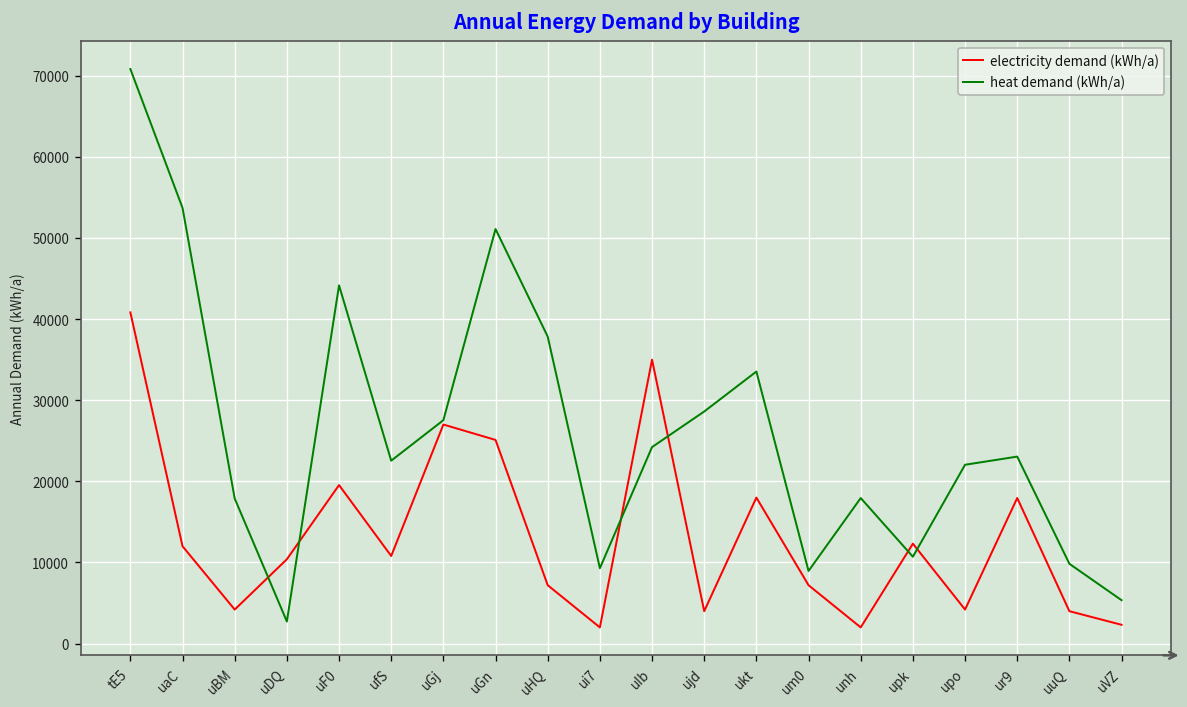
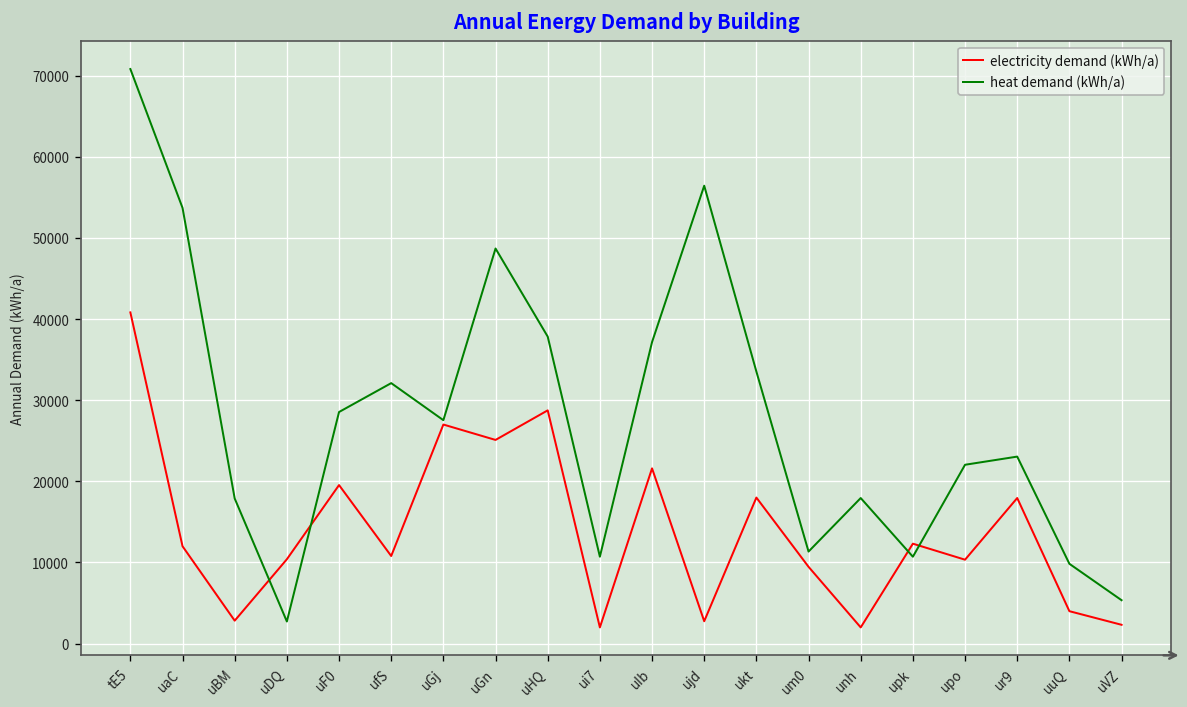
electricity demand (kWh/a), uBM: 4000 -> 3000
heat demand (kWh/a), uF0: 44000 -> 29000
heat demand (kWh/a), ufS: 23000 -> 32000
heat demand (kWh/a), uGn: 51000 -> 49000
electricity demand (kWh/a), uHQ: 7000 -> 29000
heat demand (kWh/a), ui7: 9000 -> 11000
electricity demand (kWh/a), uIb: 35000 -> 22000
heat demand (kWh/a), uIb: 24000 -> 37000
electricity demand (kWh/a), ujd: 4000 -> 3000
heat demand (kWh/a), ujd: 29000 -> 56000
electricity demand (kWh/a), um0: 7000 -> 9000
heat demand (kWh/a), um0: 9000 -> 11000
electricity demand (kWh/a), upo: 4000 -> 10000
